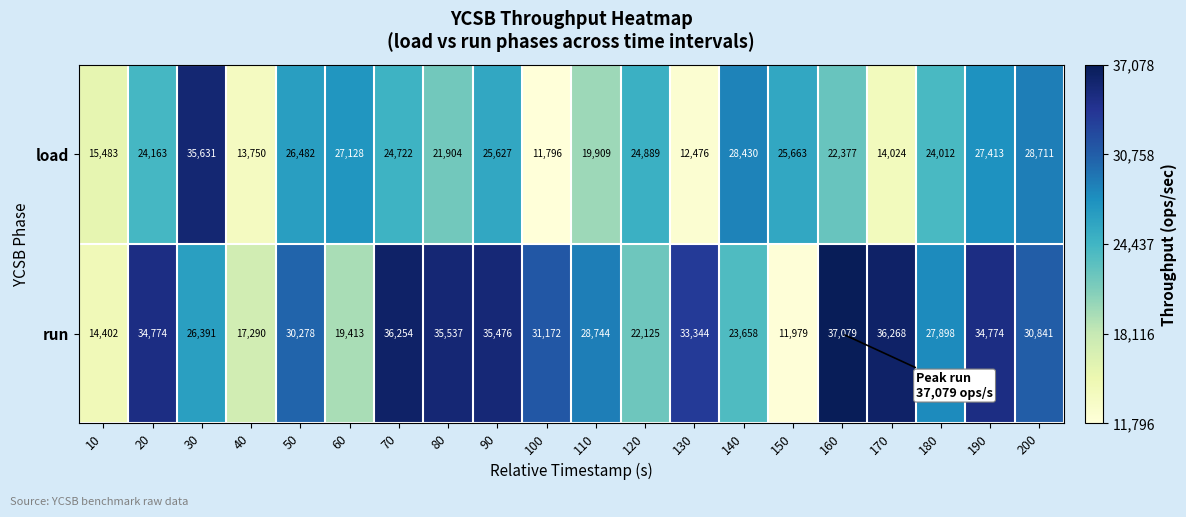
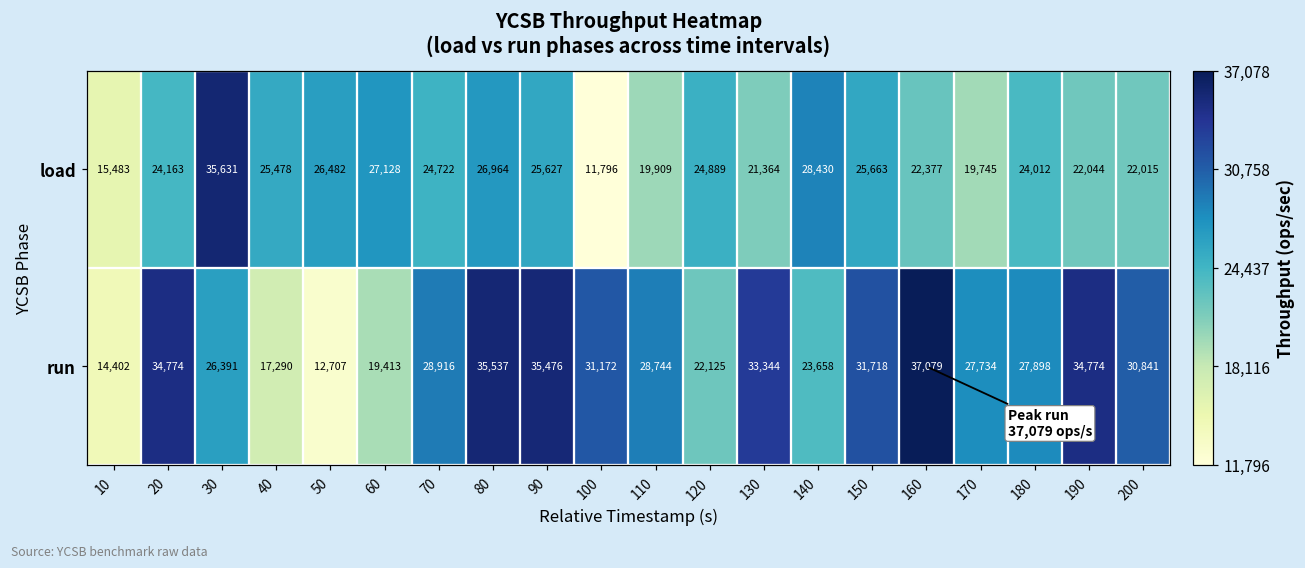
load, 40: 13,750 -> 25,478
load, 80: 21,904 -> 26,964
load, 130: 12,476 -> 21,364
load, 170: 14,024 -> 19,745
load, 190: 27,413 -> 22,044
load, 200: 28,711 -> 22,015
run, 50: 30,278 -> 12,707
run, 70: 36,254 -> 28,916
run, 150: 11,979 -> 31,718
run, 170: 36,268 -> 27,734
